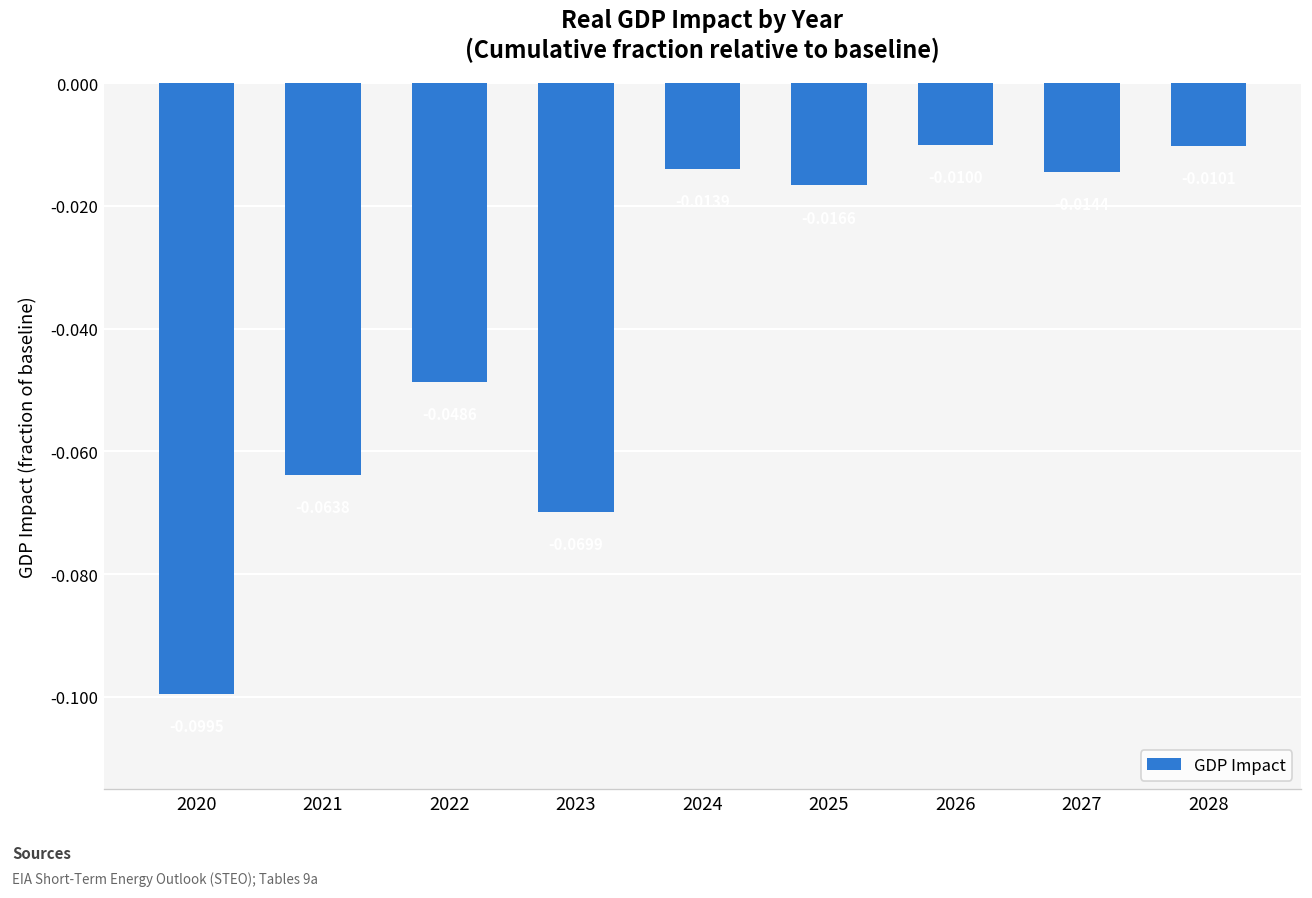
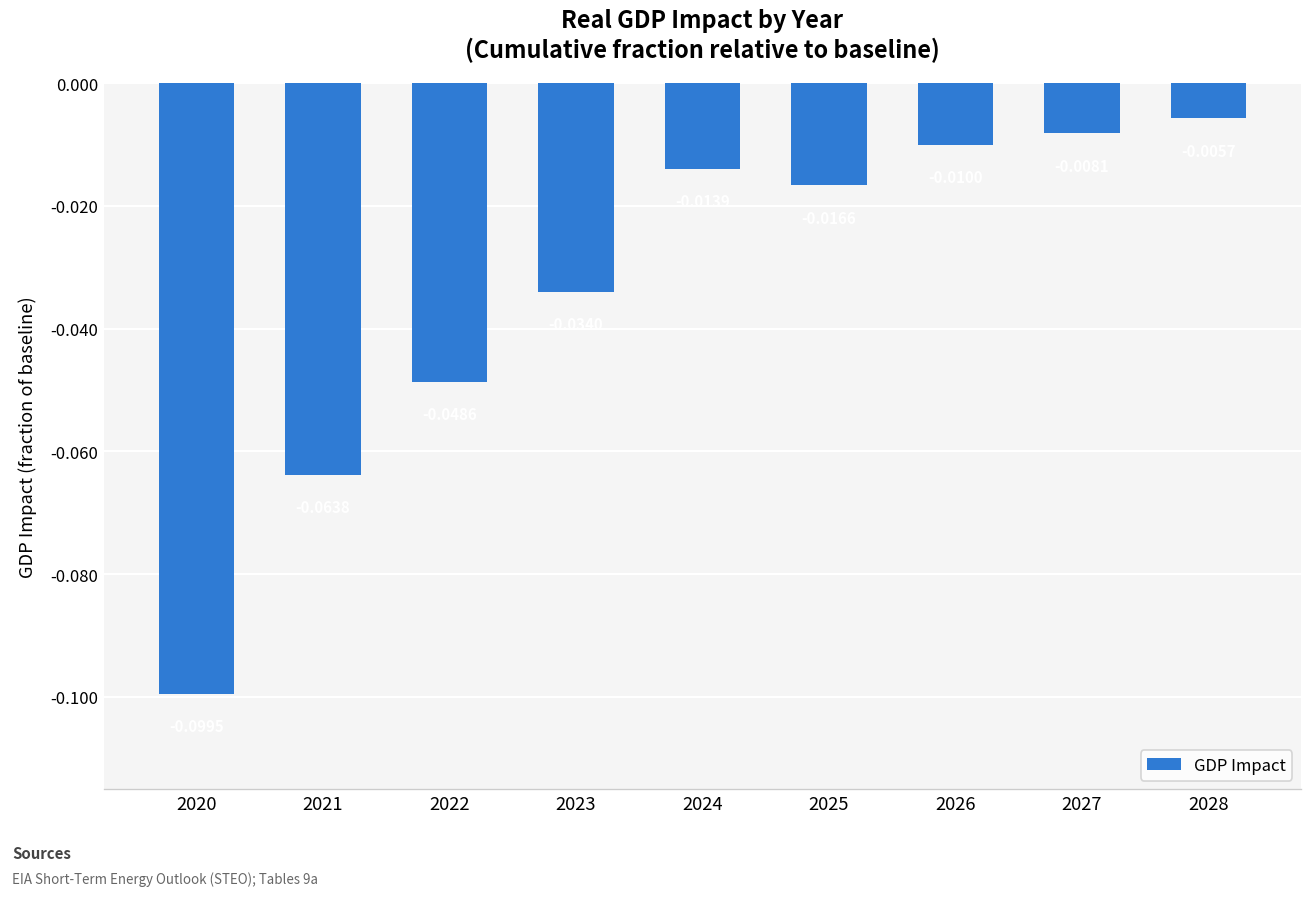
2023: -0.070 -> -0.034
2027: -0.014 -> -0.008
2028: -0.010 -> -0.006
